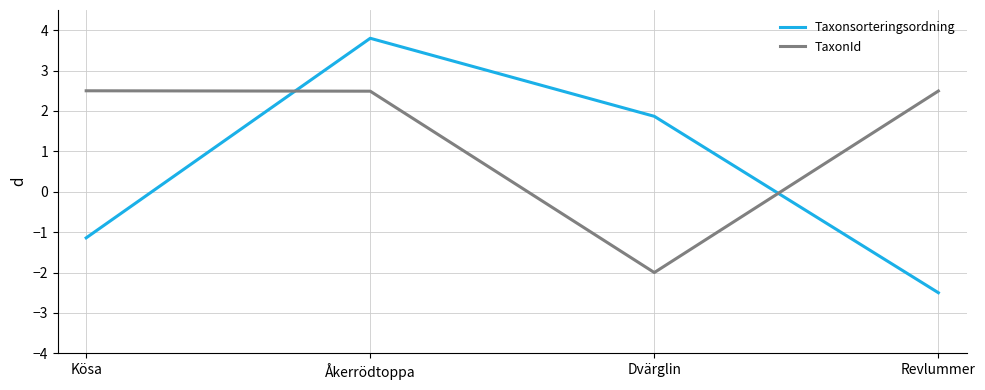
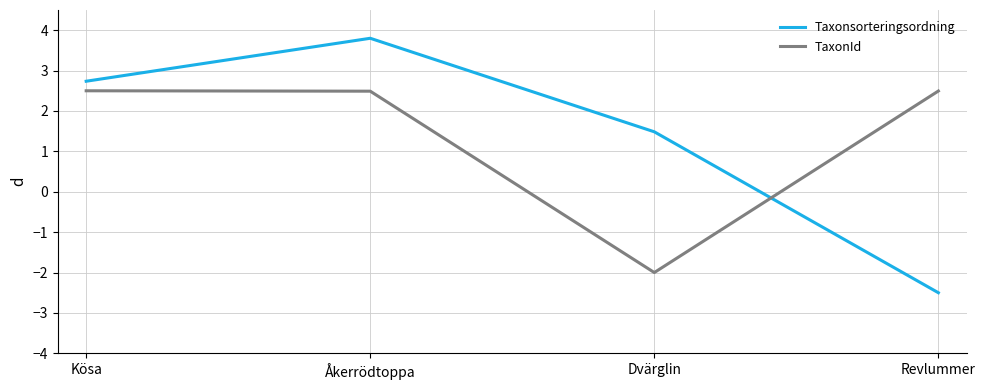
Taxonsorteringsordning, Kösa: -1.1 -> 2.7
Taxonsorteringsordning, Dvärglin: 1.9 -> 1.5
